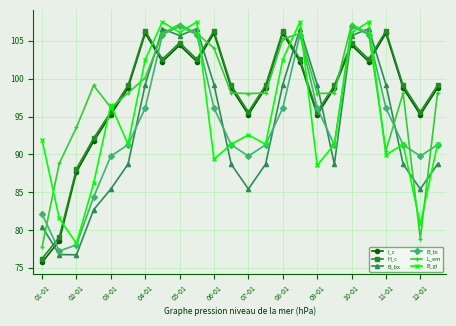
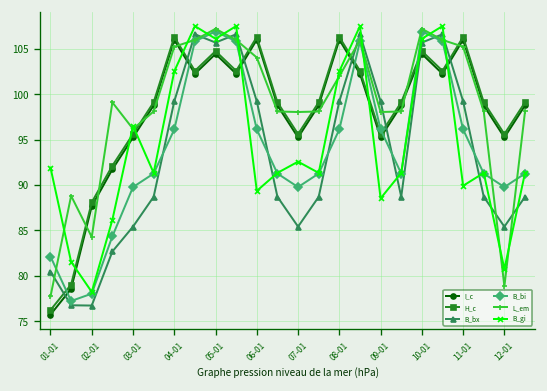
L_em, 02-01: 94 -> 84
L_em, 04-01: 100 -> 105
L_em, 08-01: 105 -> 102
L_em, 11-01: 90 -> 105
